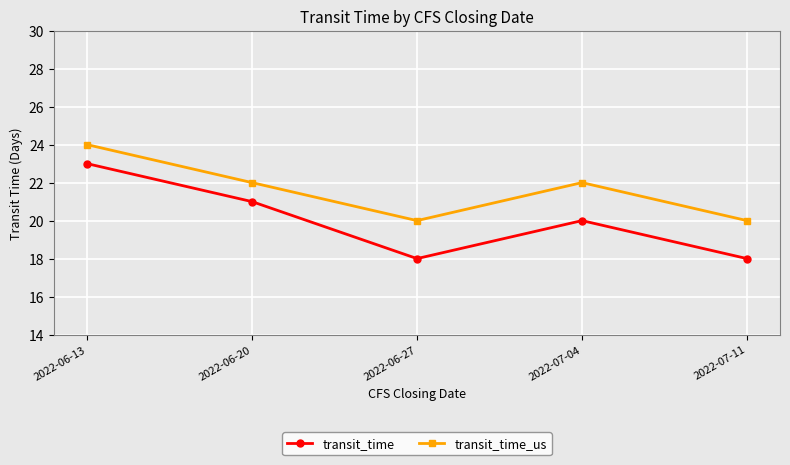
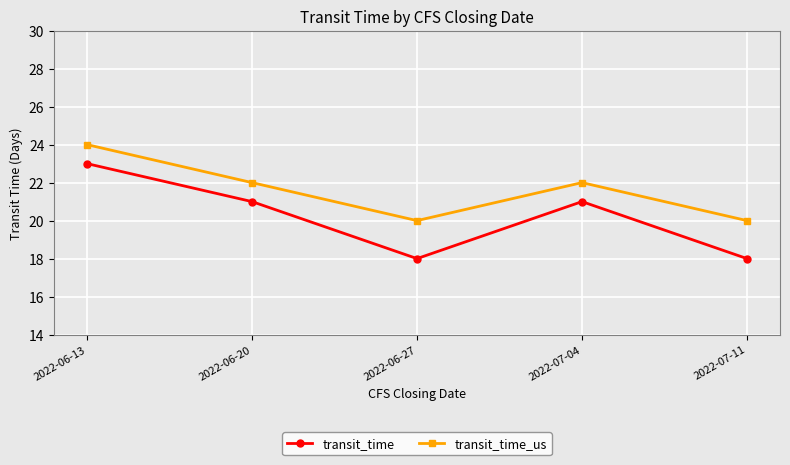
transit_time, 2022-07-04: 20 -> 21
